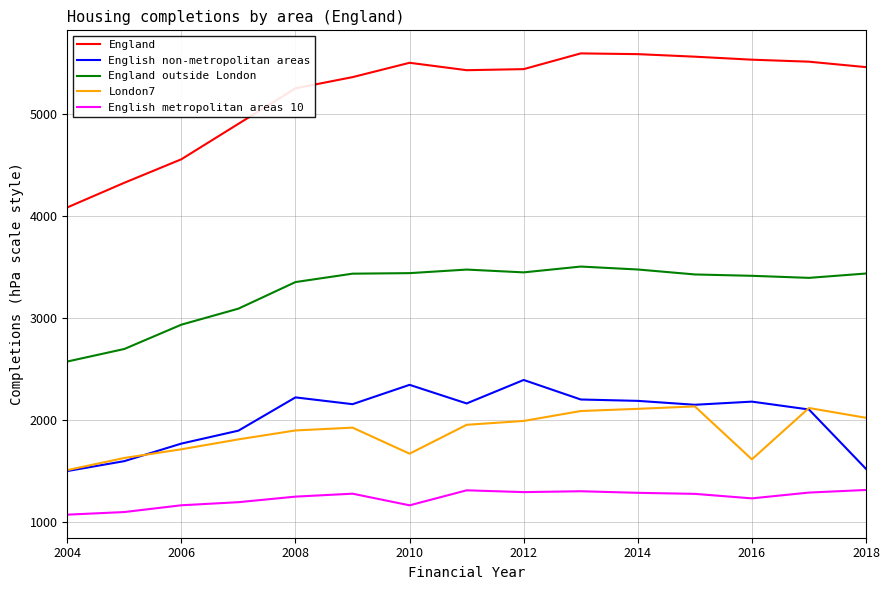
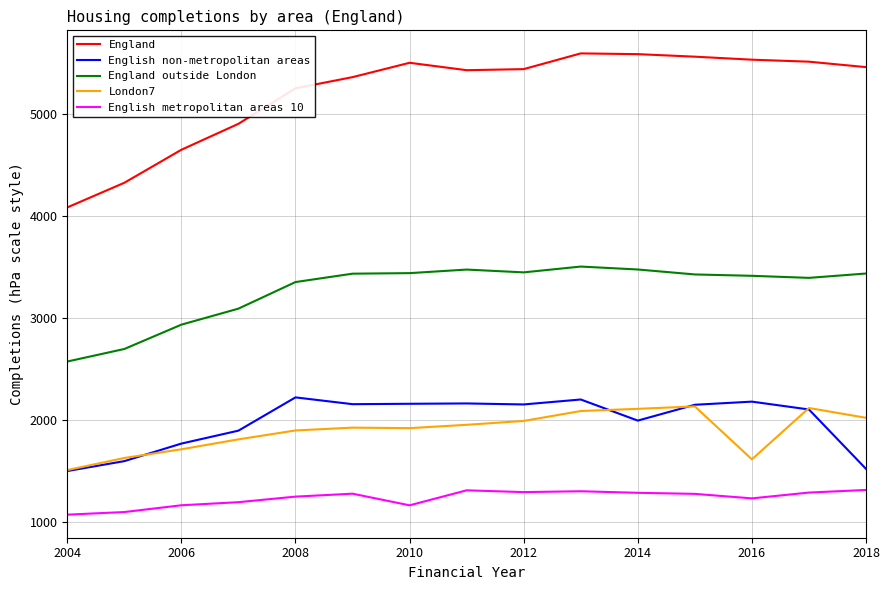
England, 2006: 4560 -> 4650
English non-metropolitan areas, 2010: 2350 -> 2160
London7, 2010: 1670 -> 1920
English non-metropolitan areas, 2012: 2400 -> 2160
English non-metropolitan areas, 2014: 2190 -> 2000
